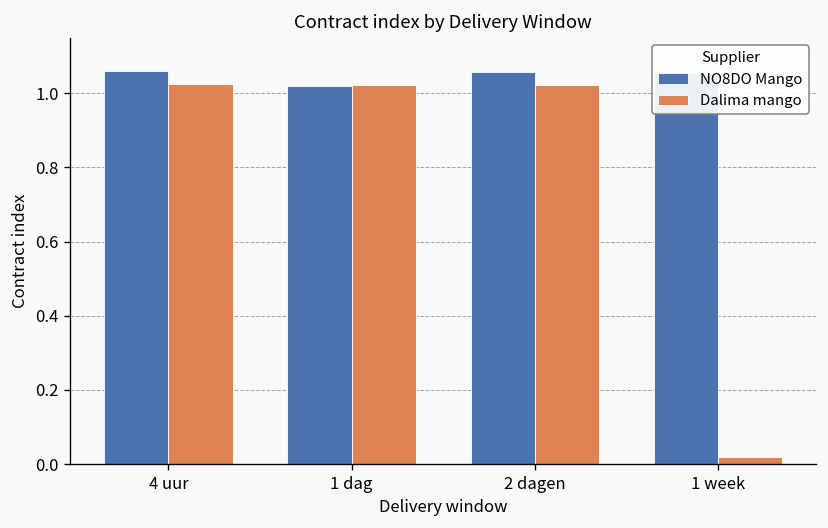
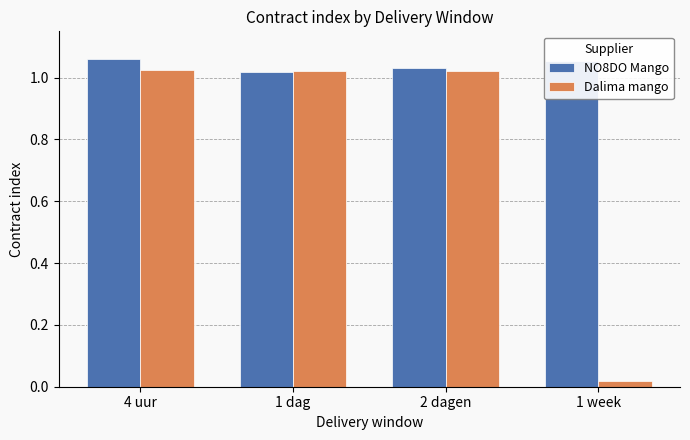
NO8DO Mango, 2 dagen: 1.06 -> 1.03
